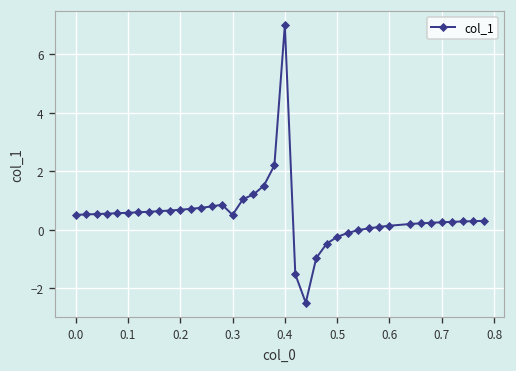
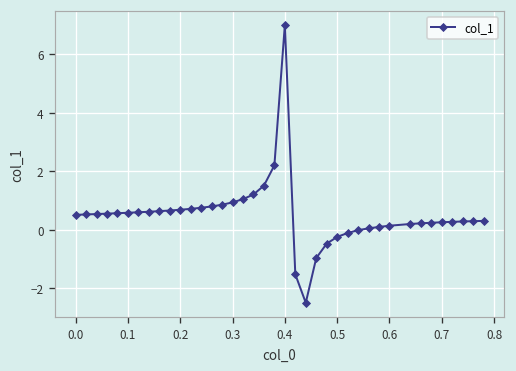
0.3: 0.5 -> 0.9
